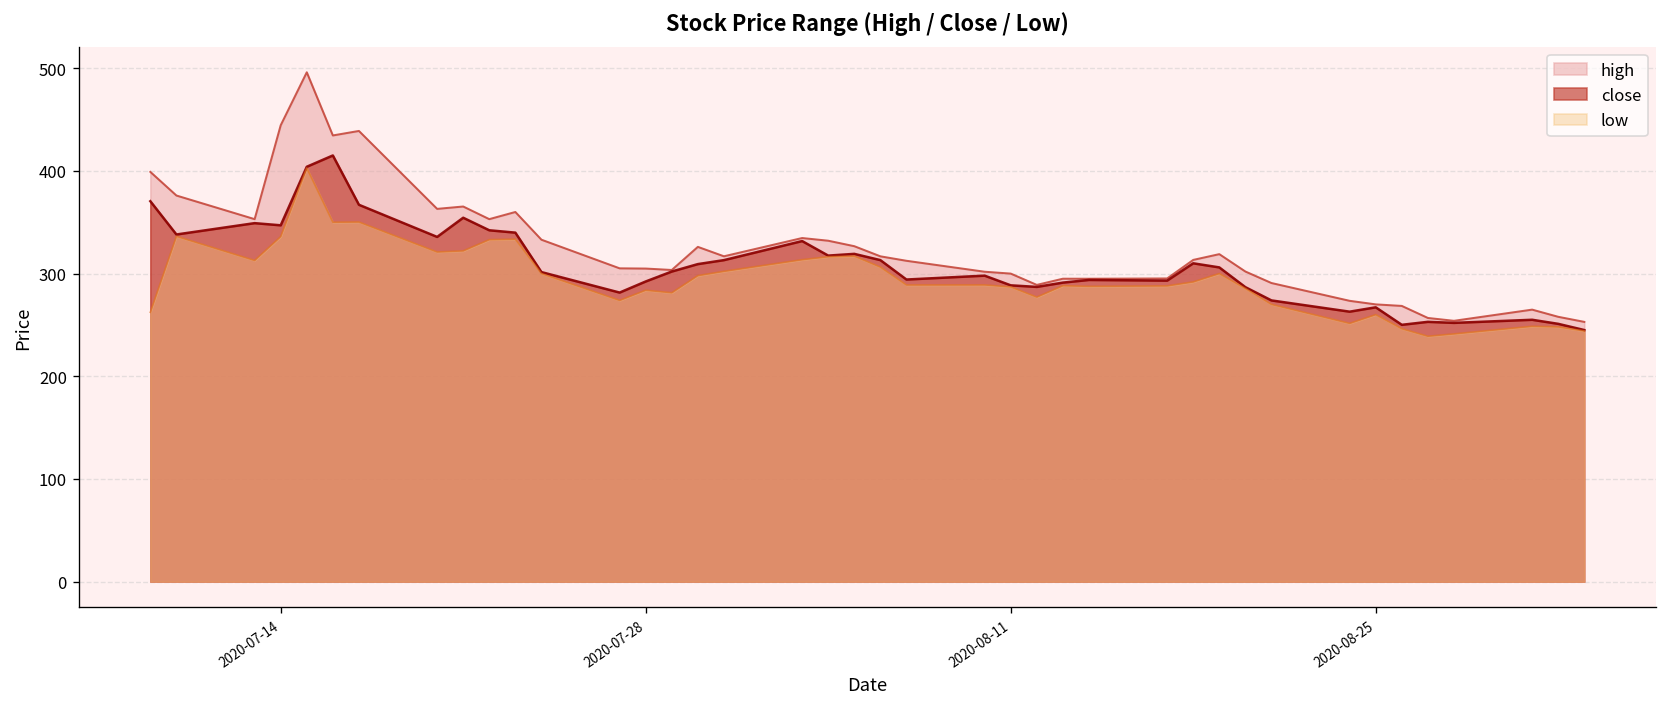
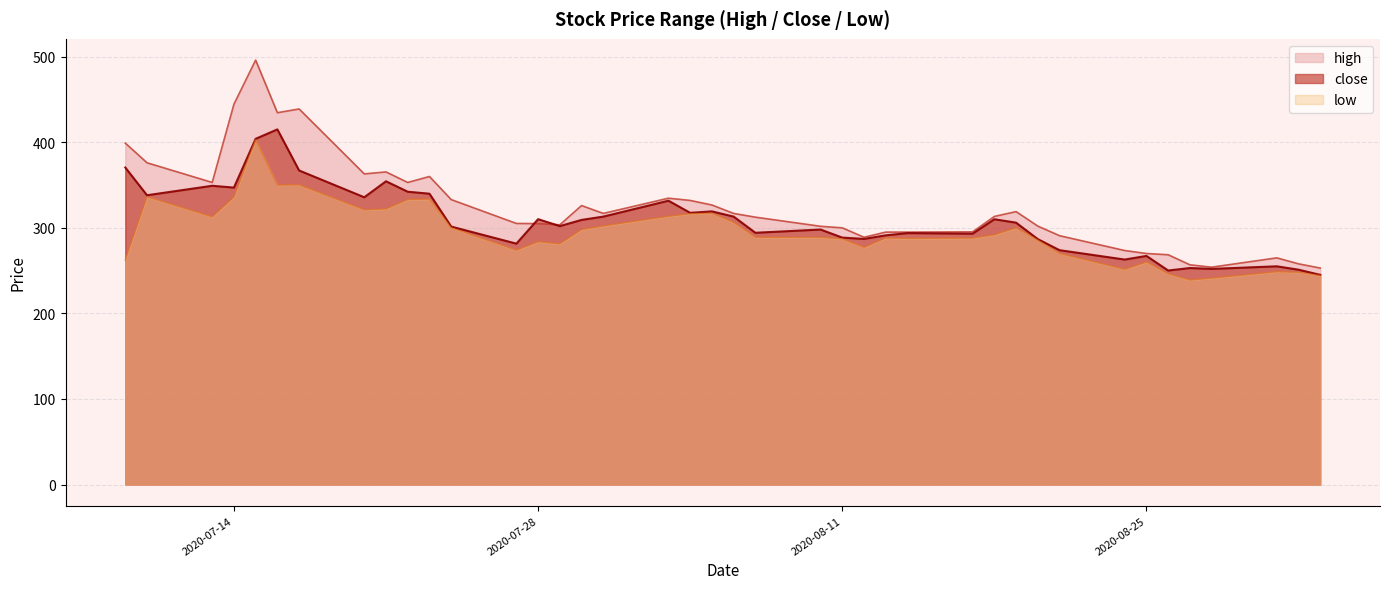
close, 2020-07-28: 290 -> 310
